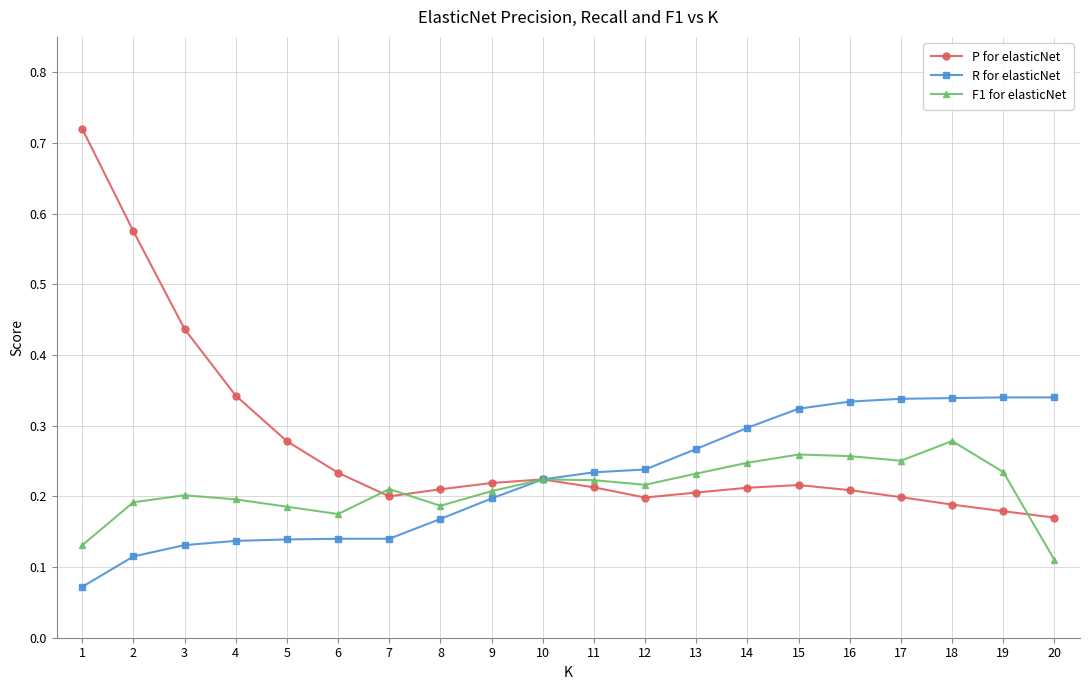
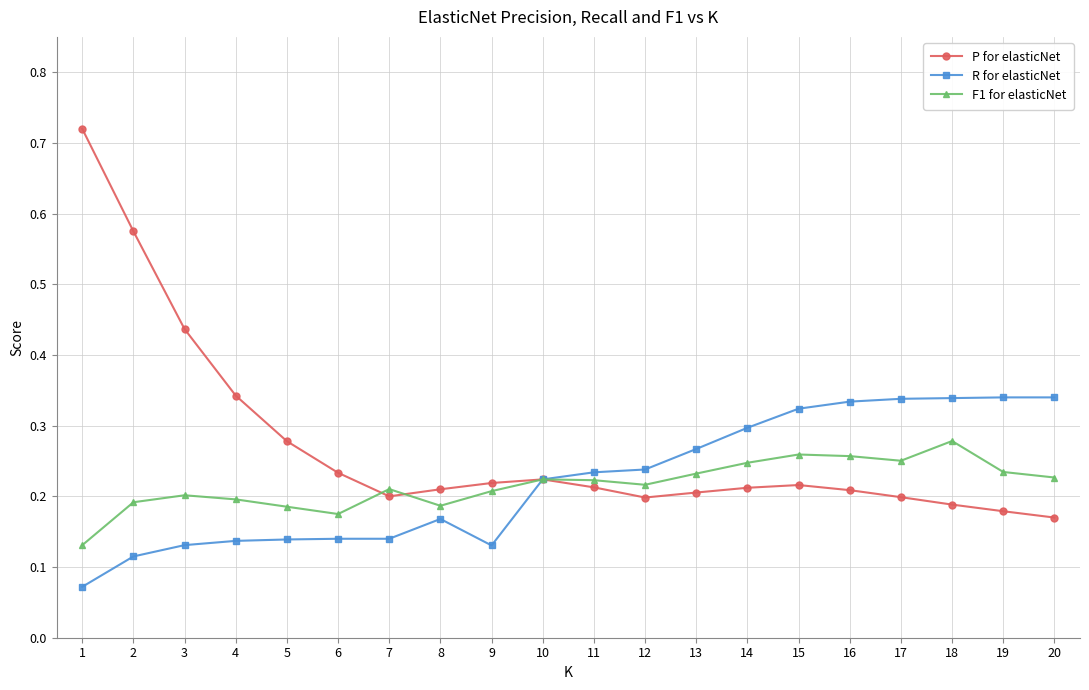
R for elasticNet, 9: 0.20 -> 0.13
F1 for elasticNet, 20: 0.11 -> 0.23
